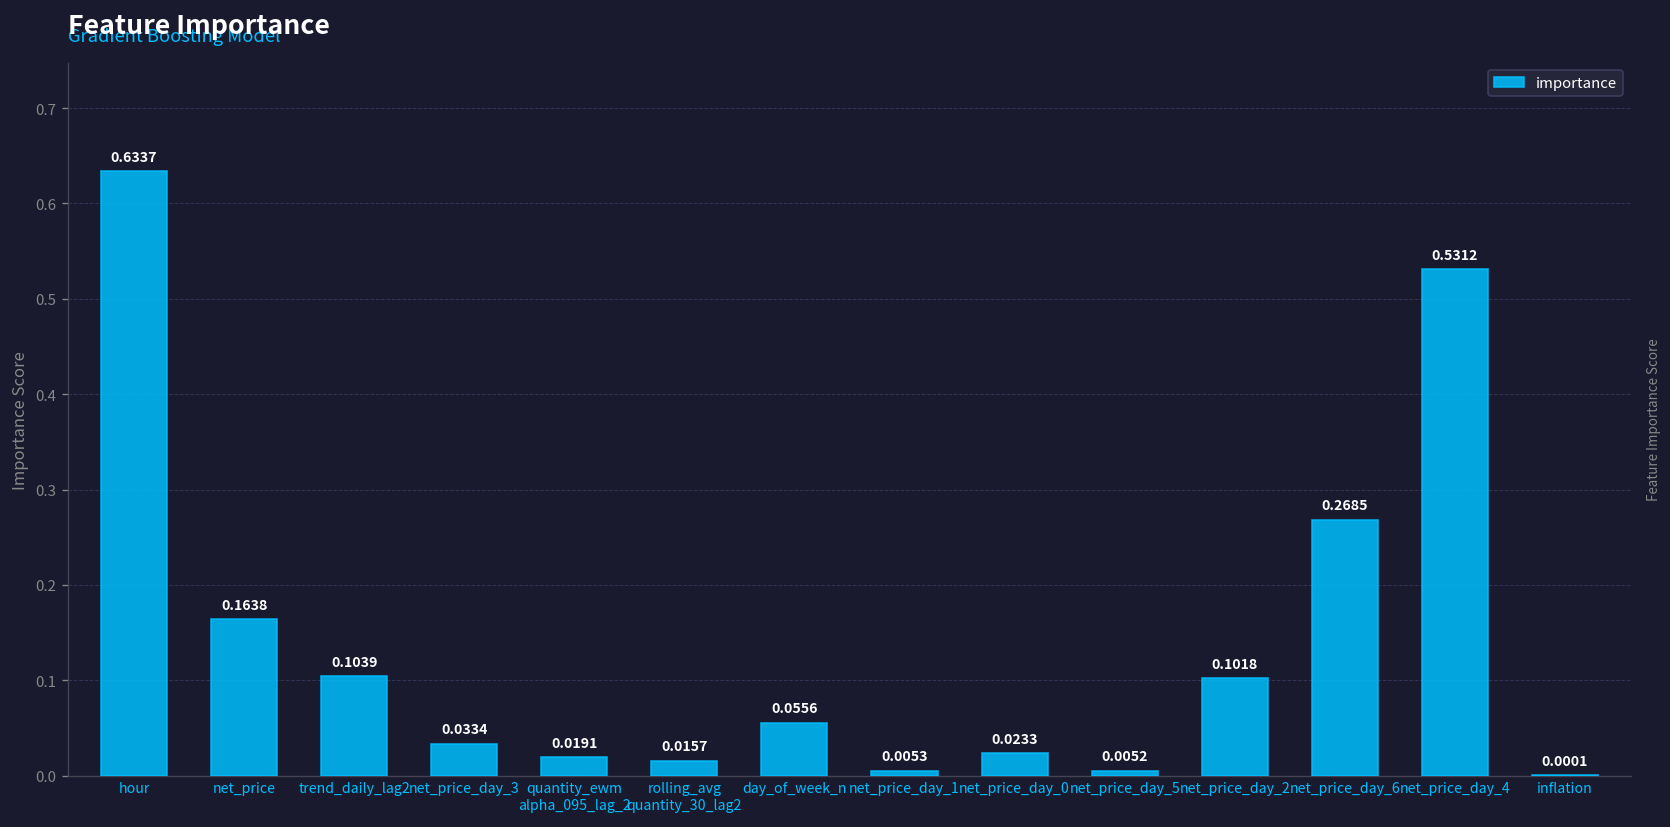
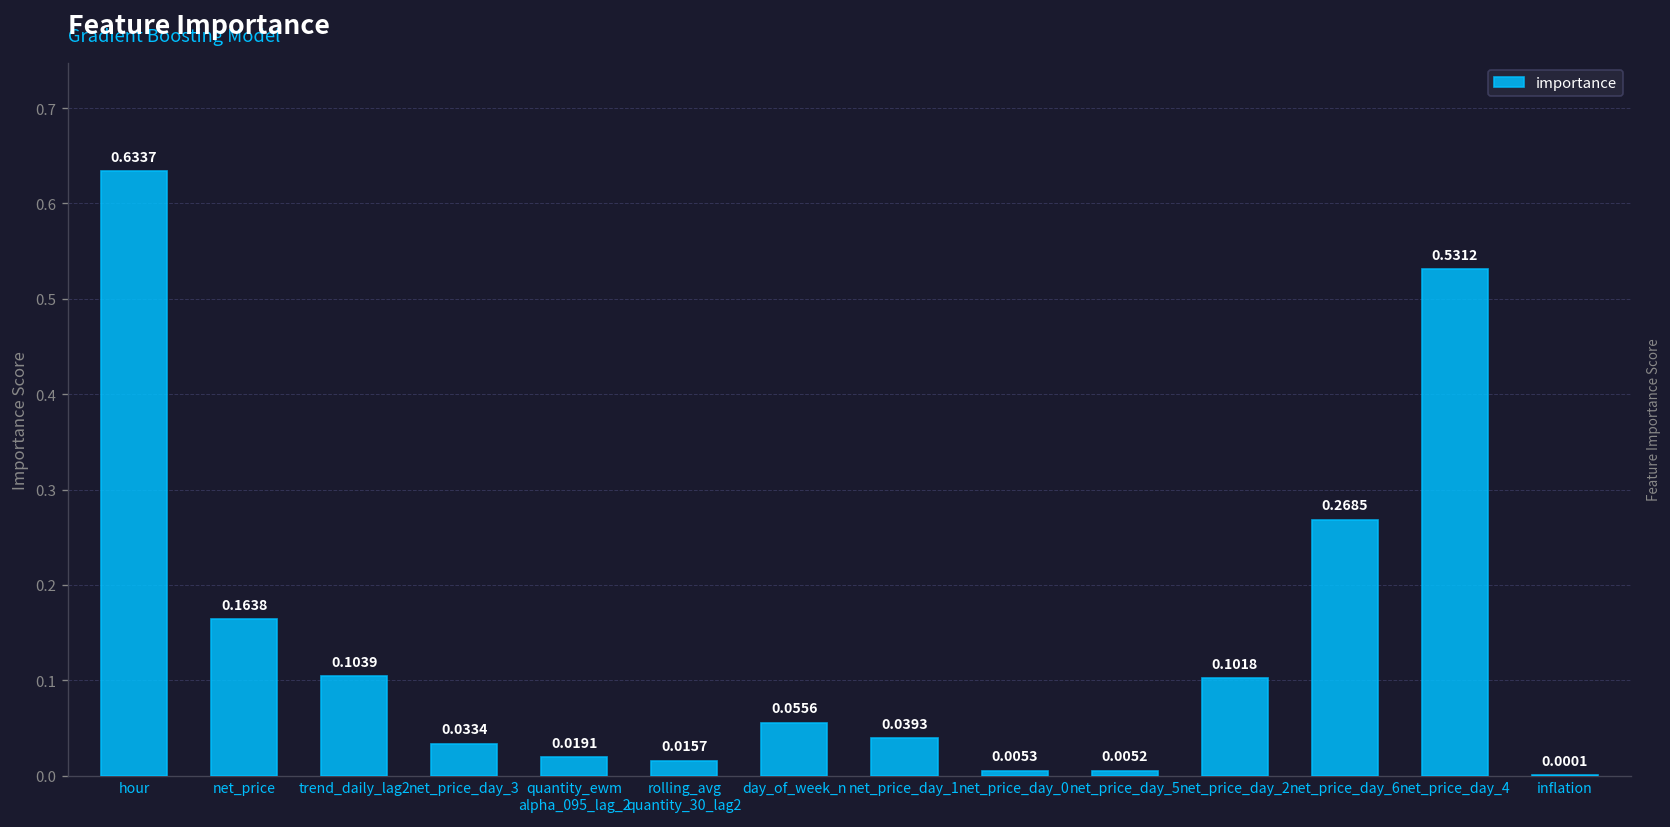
net_price_day_1: 0.0053 -> 0.0393
net_price_day_0: 0.0233 -> 0.0053
